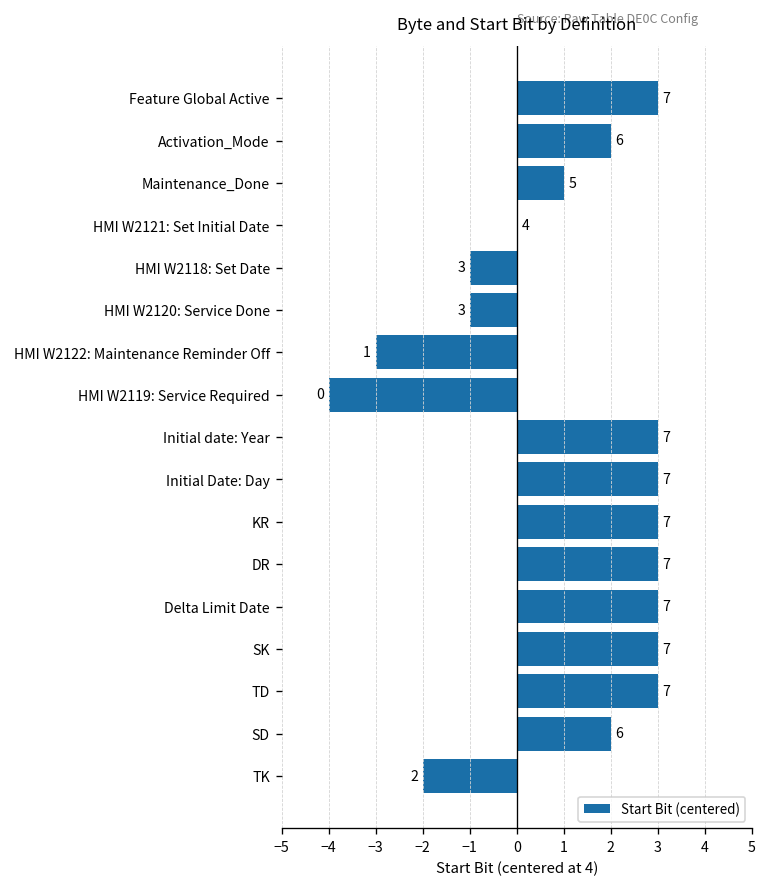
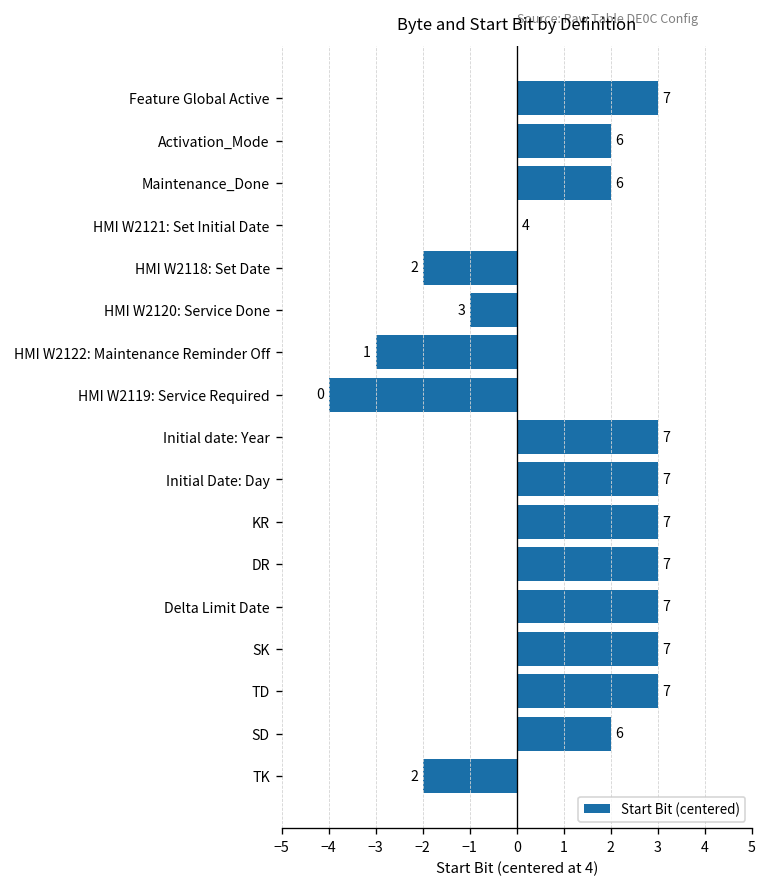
Maintenance_Done: 5 -> 6
HMI W2118: Set Date: 3 -> 2
